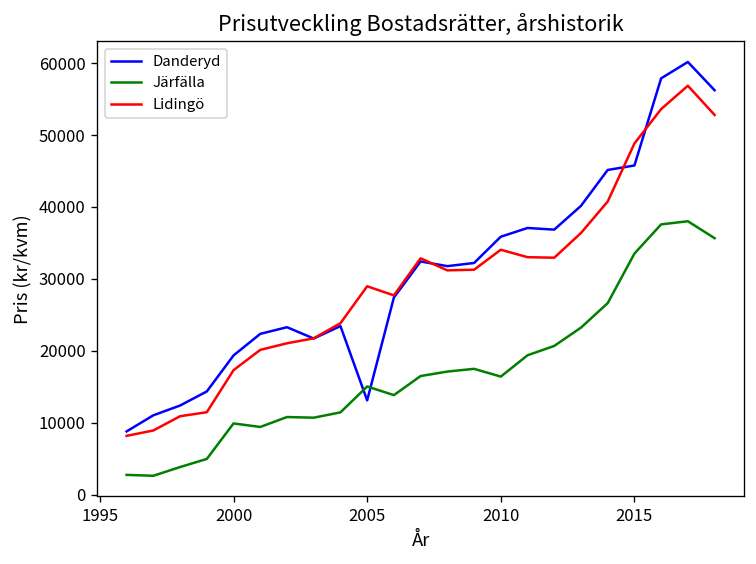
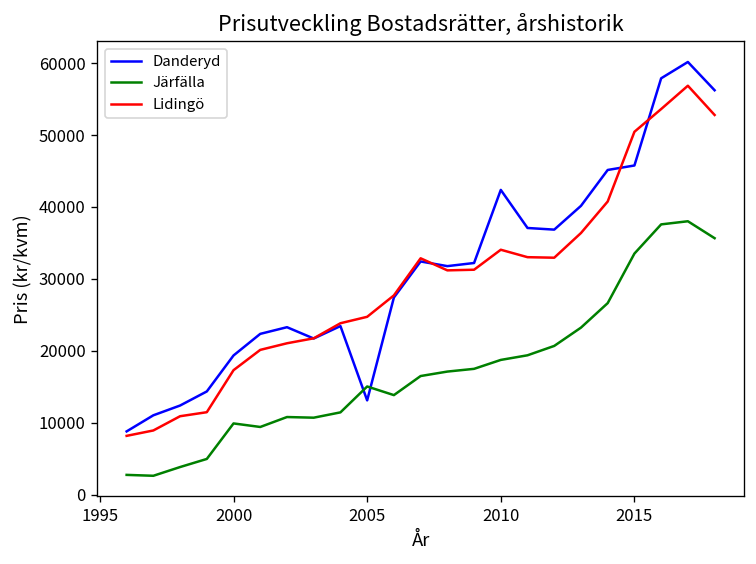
Lidingö, 2005: 29000 -> 25000
Danderyd, 2010: 36000 -> 42000
Järfälla, 2010: 16000 -> 19000
Lidingö, 2015: 49000 -> 50000
